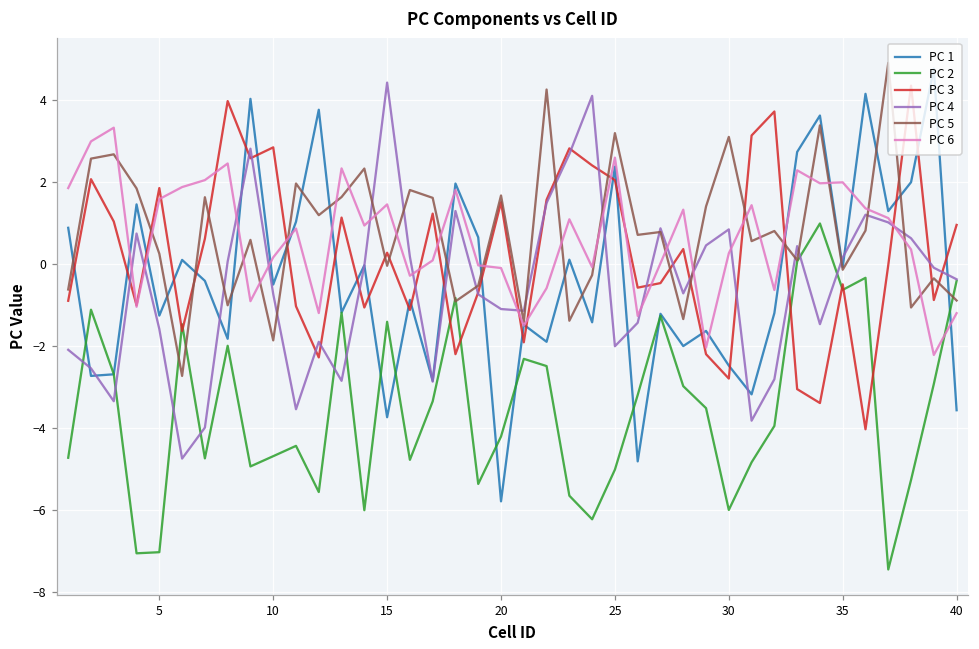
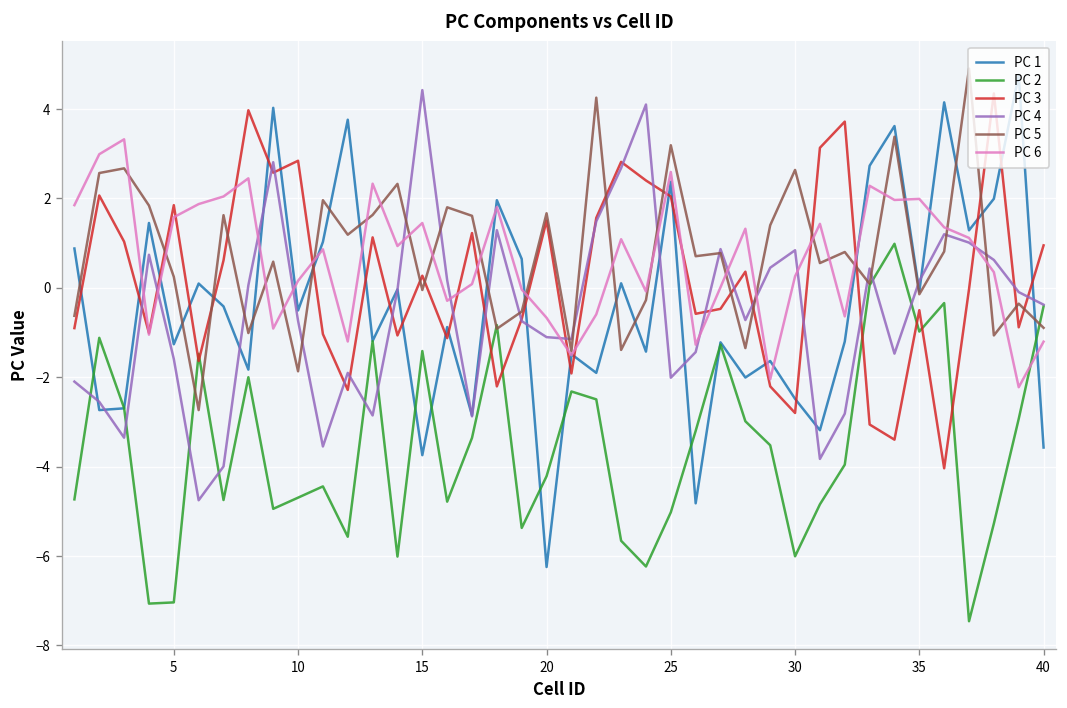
PC 1, 20: -5.8 -> -6.2
PC 6, 20: -0.1 -> -0.7
PC 5, 30: 3.1 -> 2.6
PC 2, 35: -0.6 -> -1.0
